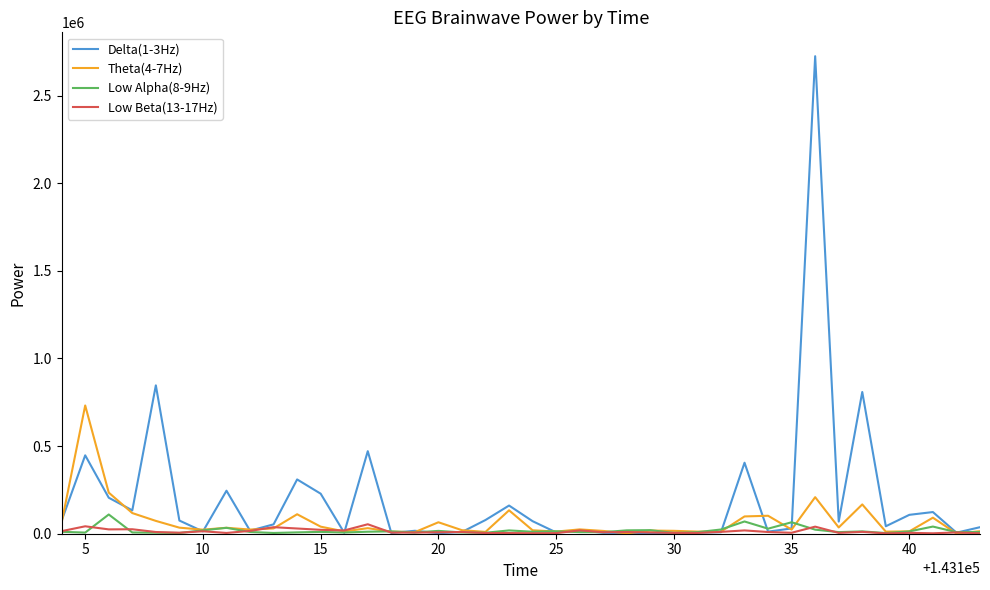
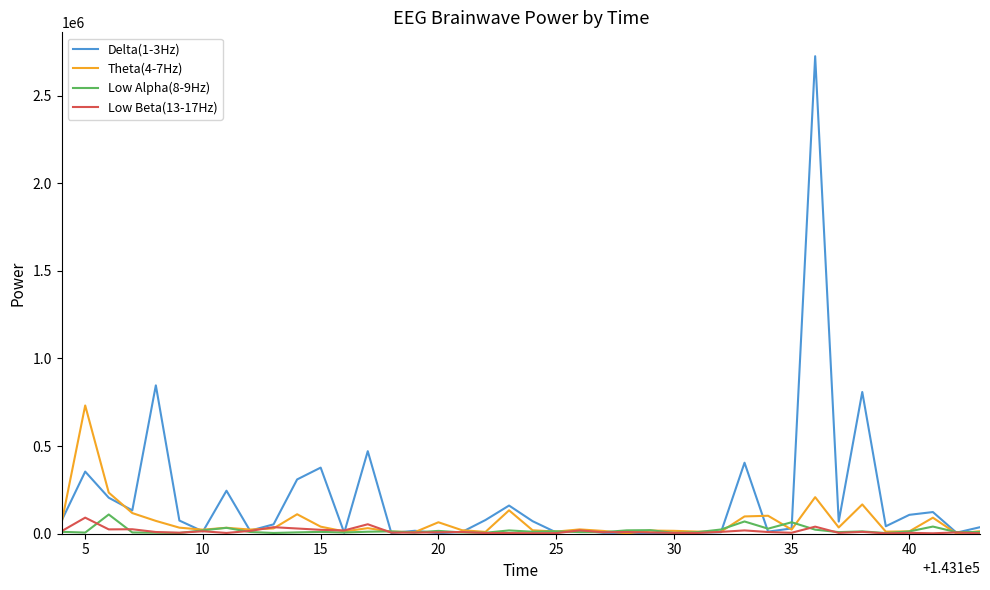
Delta(1-3Hz), 5: 450000 -> 350000
Low Beta(13-17Hz), 5: 40000 -> 90000
Delta(1-3Hz), 15: 230000 -> 380000
